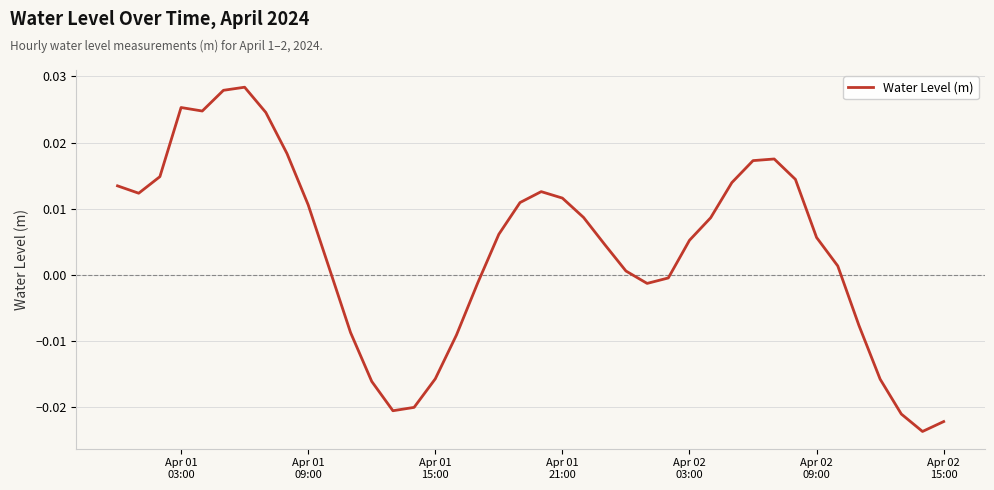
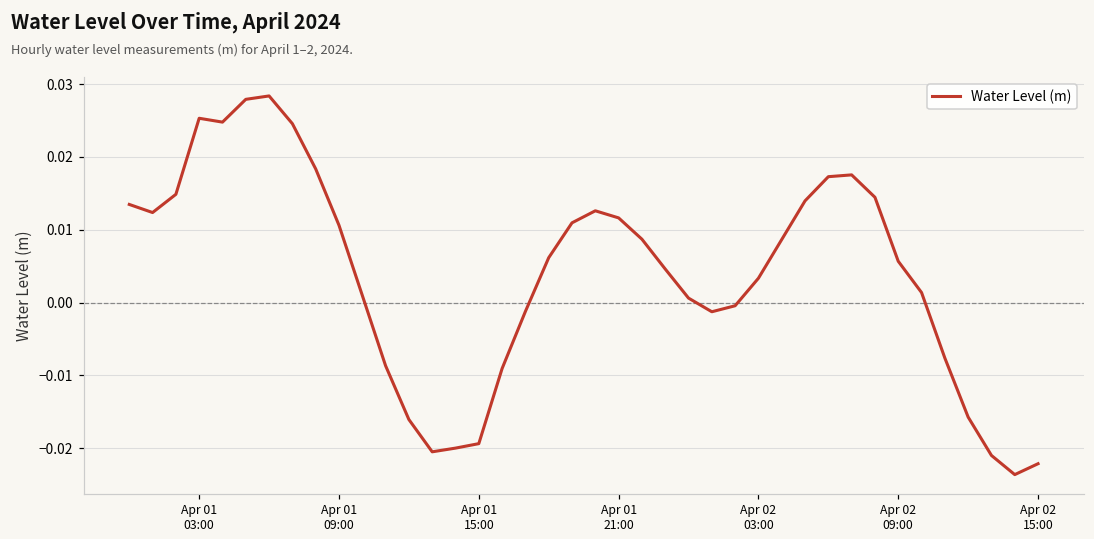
Apr 01 15:00: -0.016 -> -0.019
Apr 02 03:00: 0.005 -> 0.003
